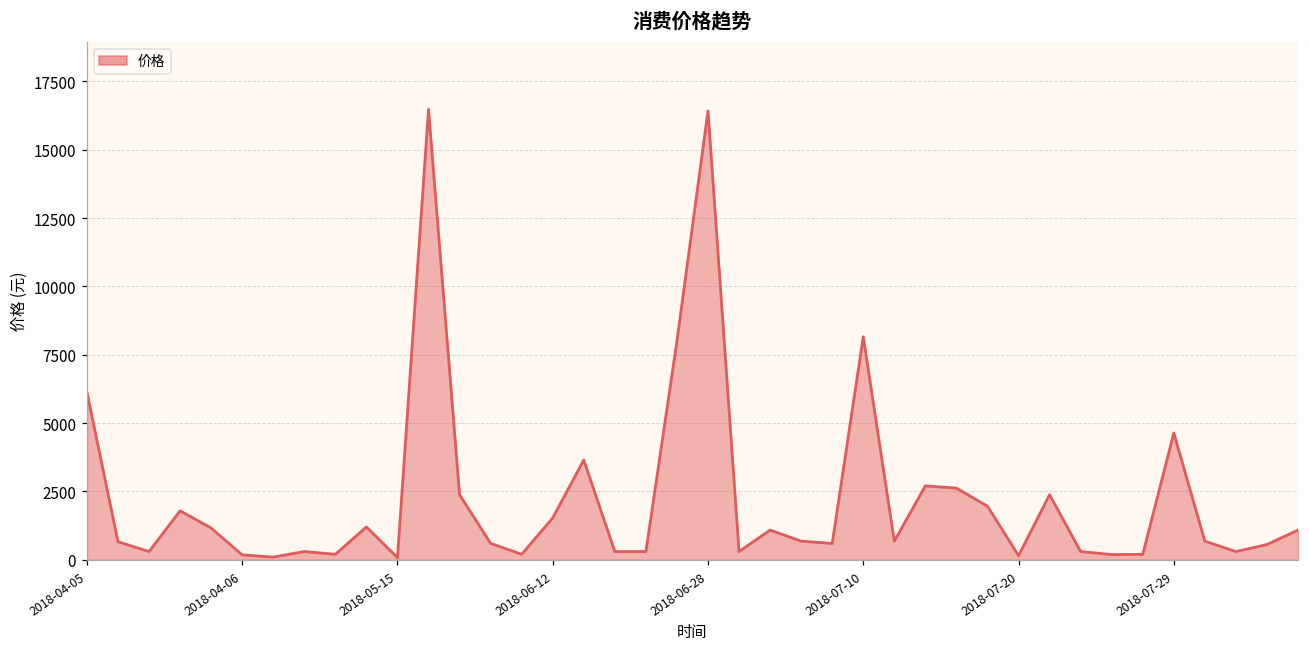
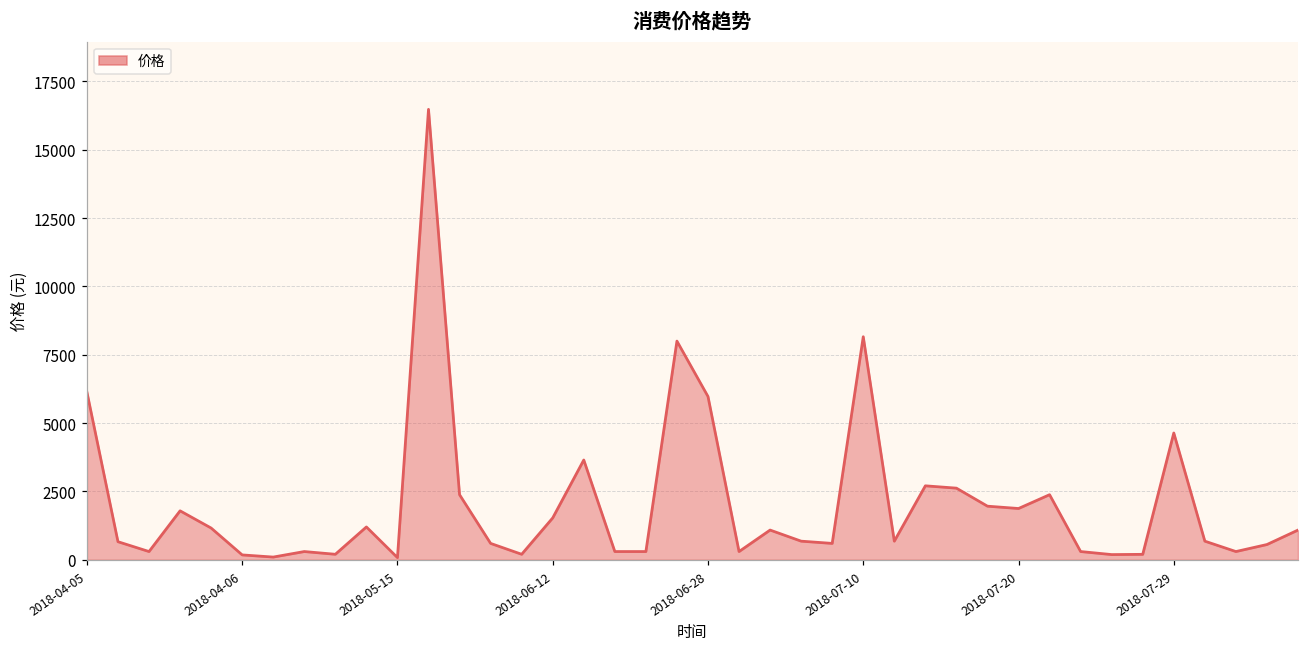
2018-06-28: 16400 -> 6000
2018-07-20: 200 -> 1900
